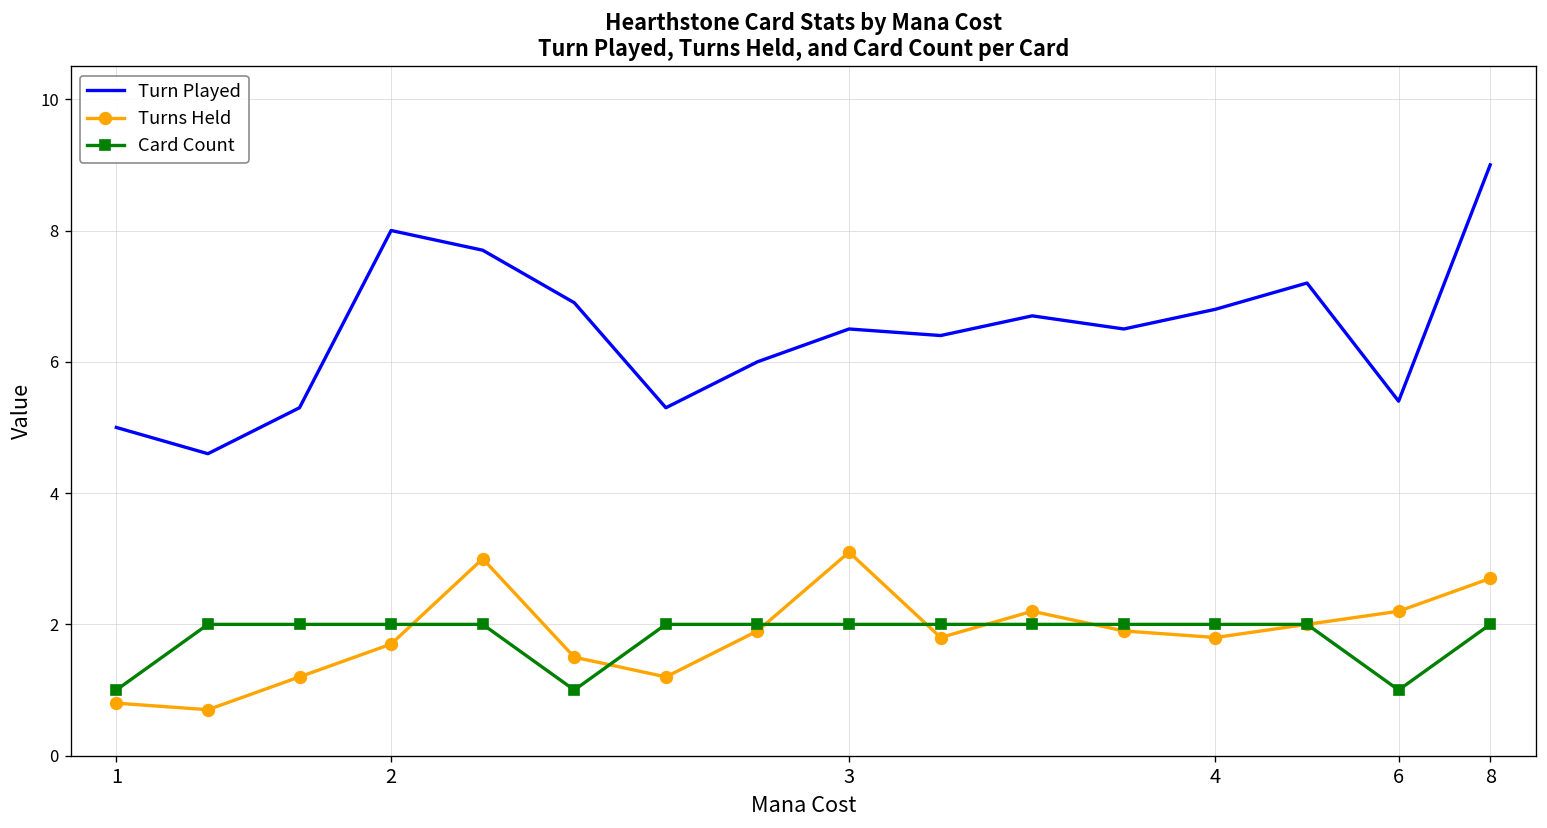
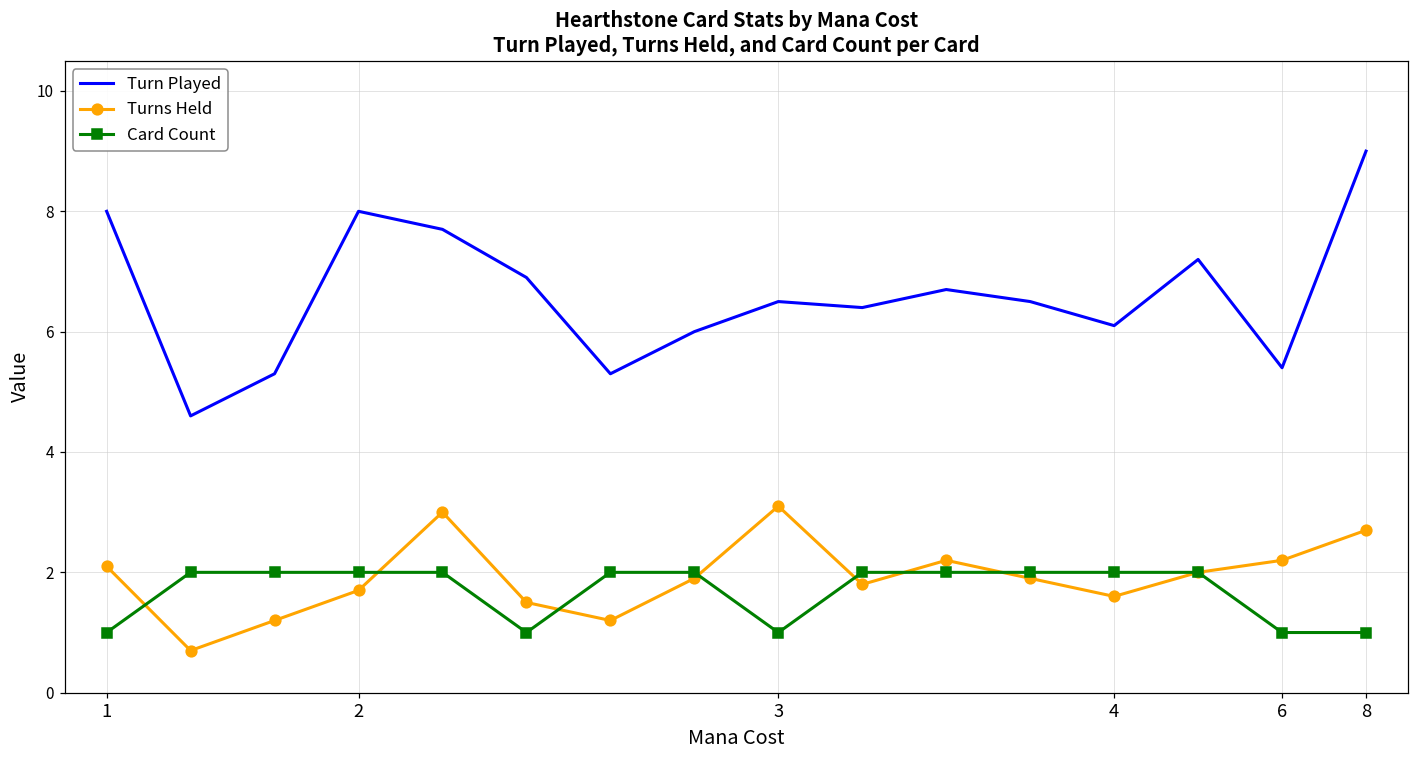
Turn Played, 1: 5 -> 8
Turns Held, 1: 0.8 -> 2.1
Card Count, 3: 2 -> 1
Turn Played, 4: 6.8 -> 6.1
Turns Held, 4: 1.8 -> 1.6
Card Count, 8: 2 -> 1
